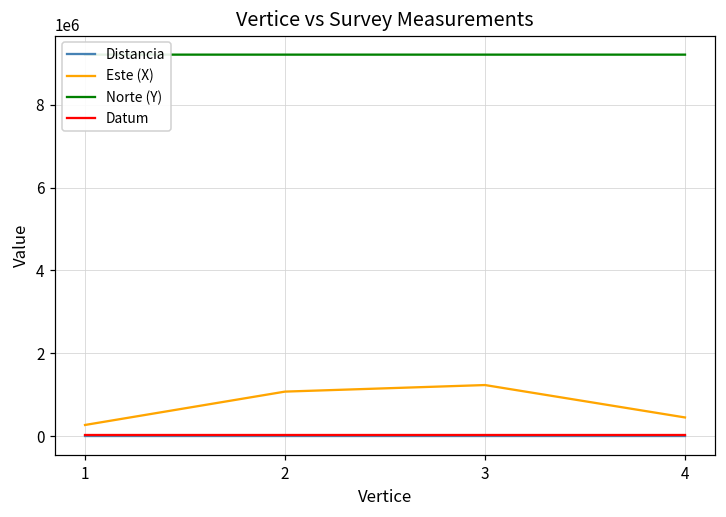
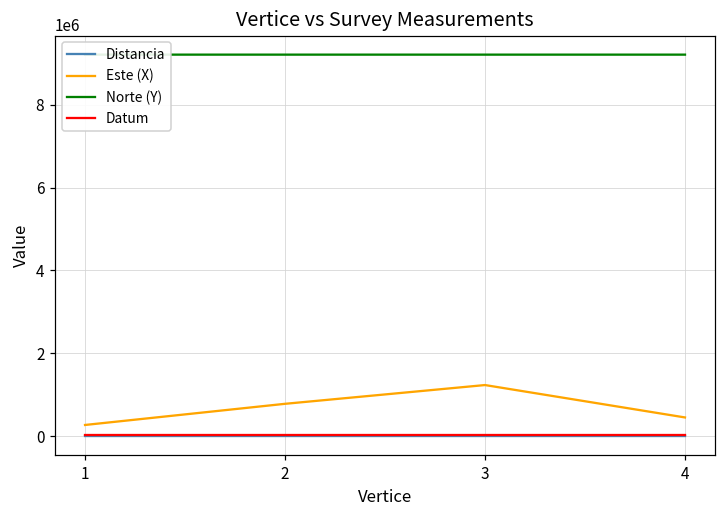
Este (X), 2: 1100000 -> 800000
